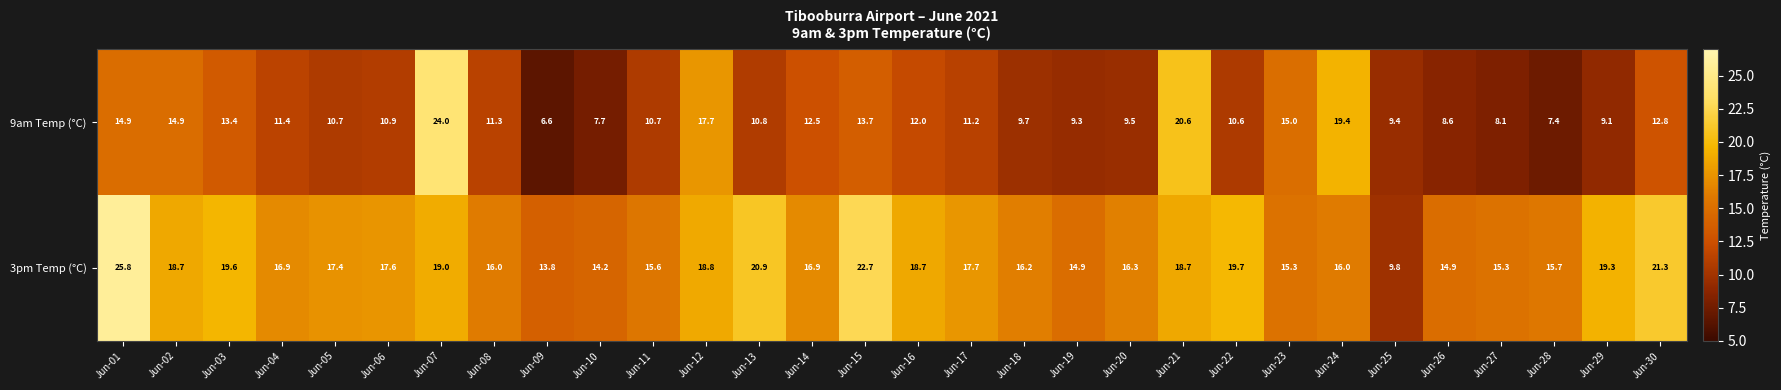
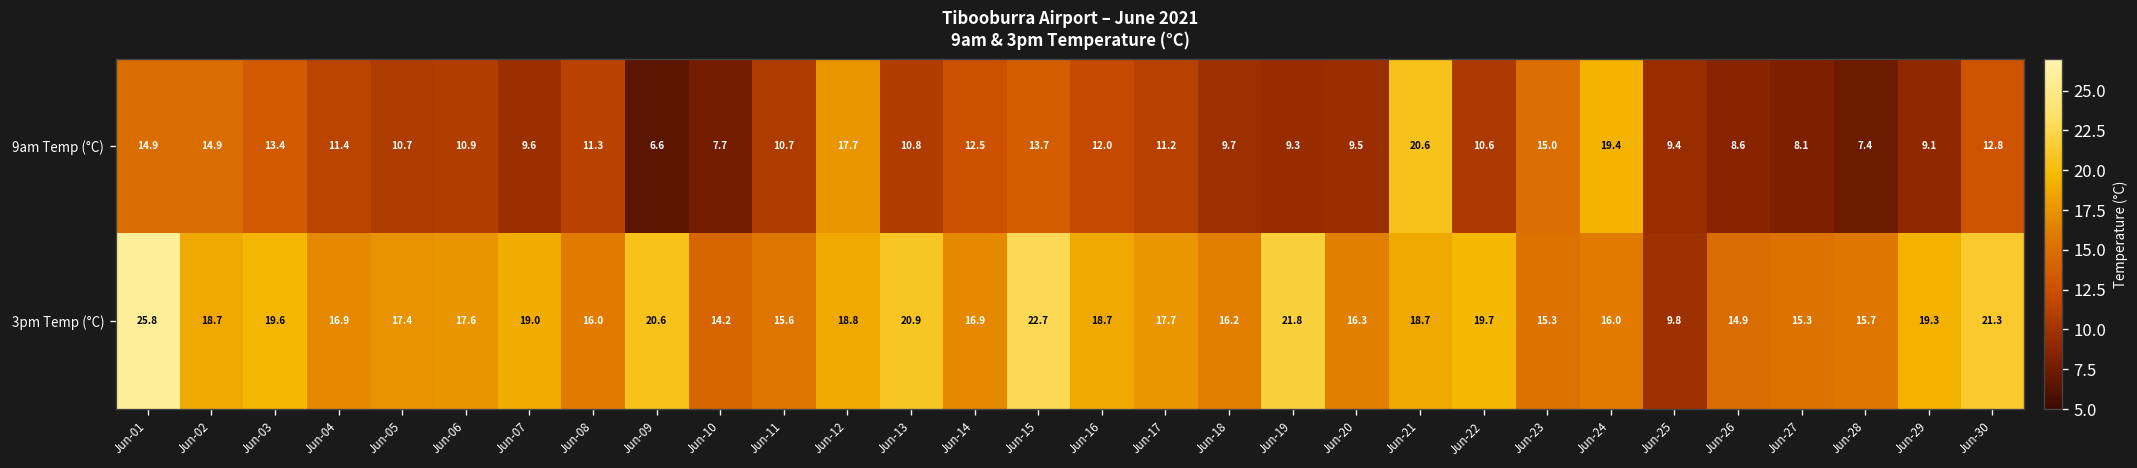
9am Temp (°C), Jun-07: 24.0 -> 9.6
3pm Temp (°C), Jun-09: 13.8 -> 20.6
3pm Temp (°C), Jun-19: 14.9 -> 21.8
